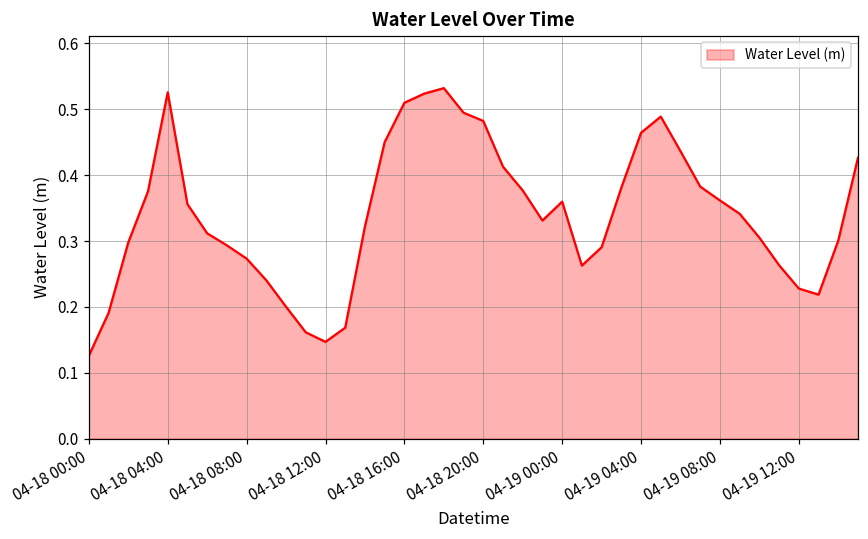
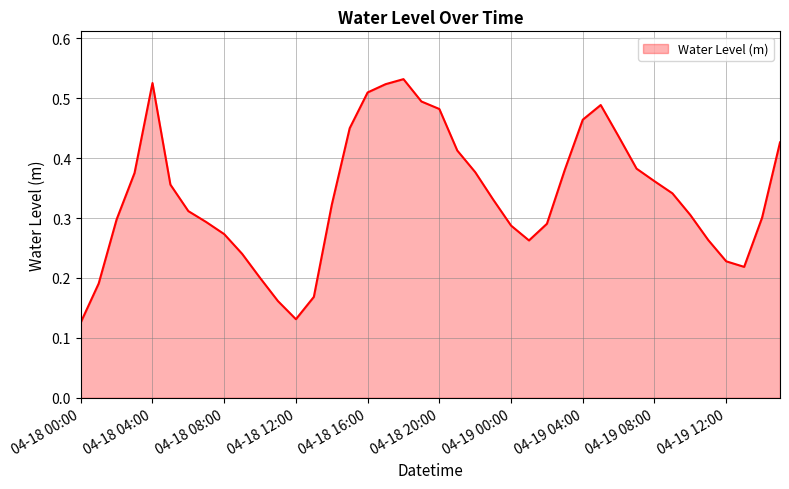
04-18 12:00: 0.15 -> 0.13
04-19 00:00: 0.36 -> 0.29
